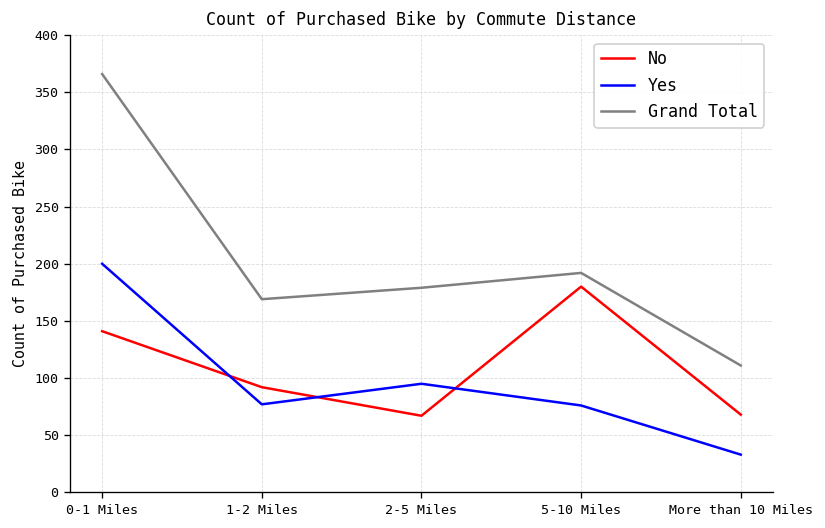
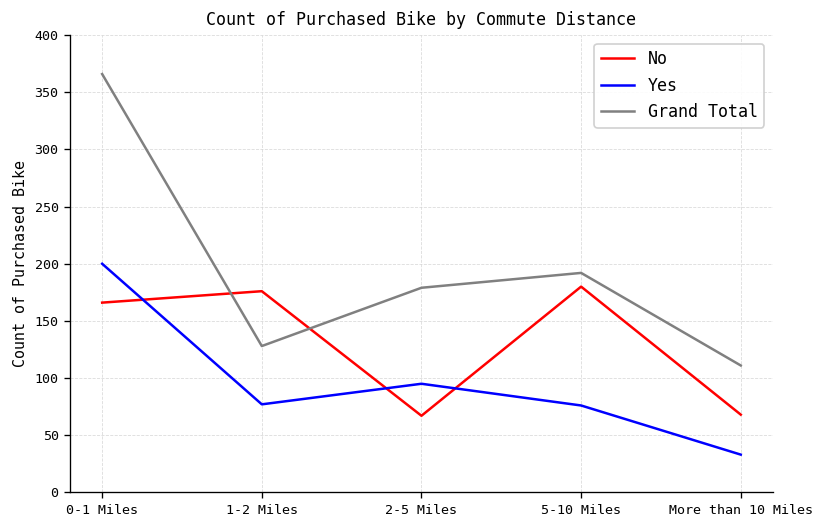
No, 0-1 Miles: 140 -> 170
No, 1-2 Miles: 90 -> 180
Grand Total, 1-2 Miles: 170 -> 130
